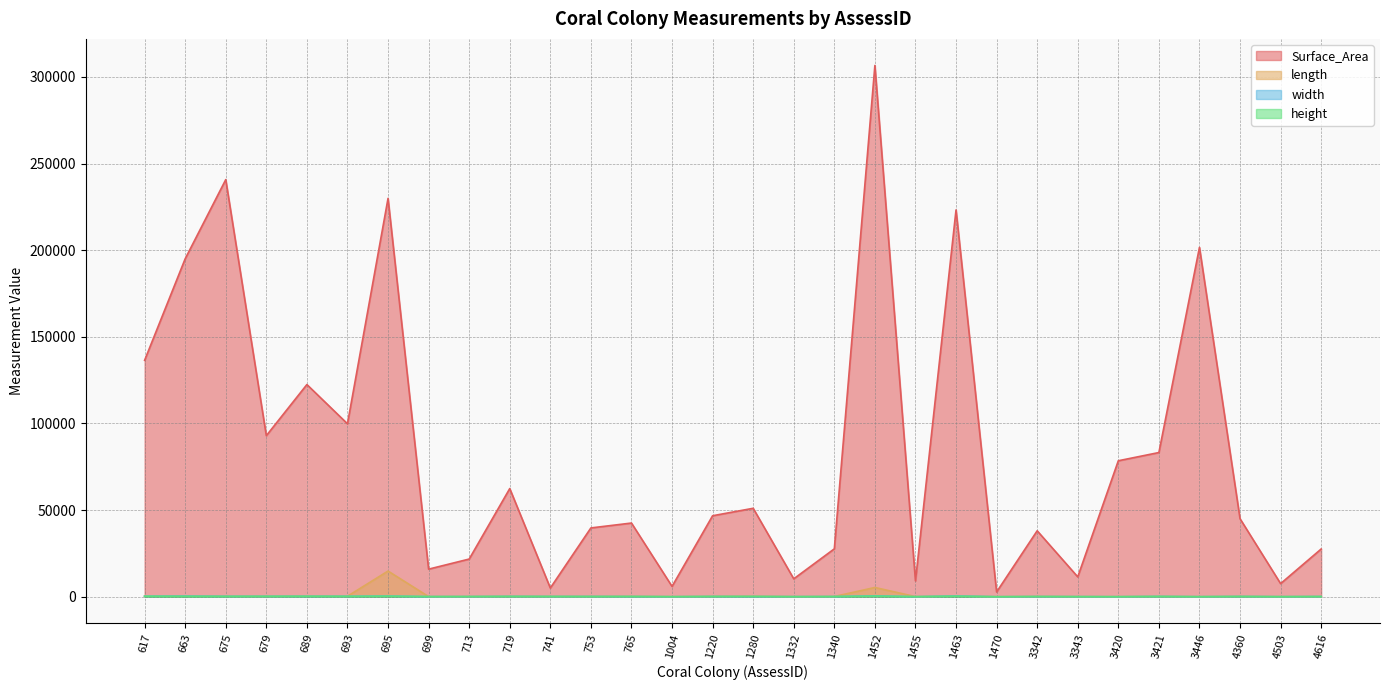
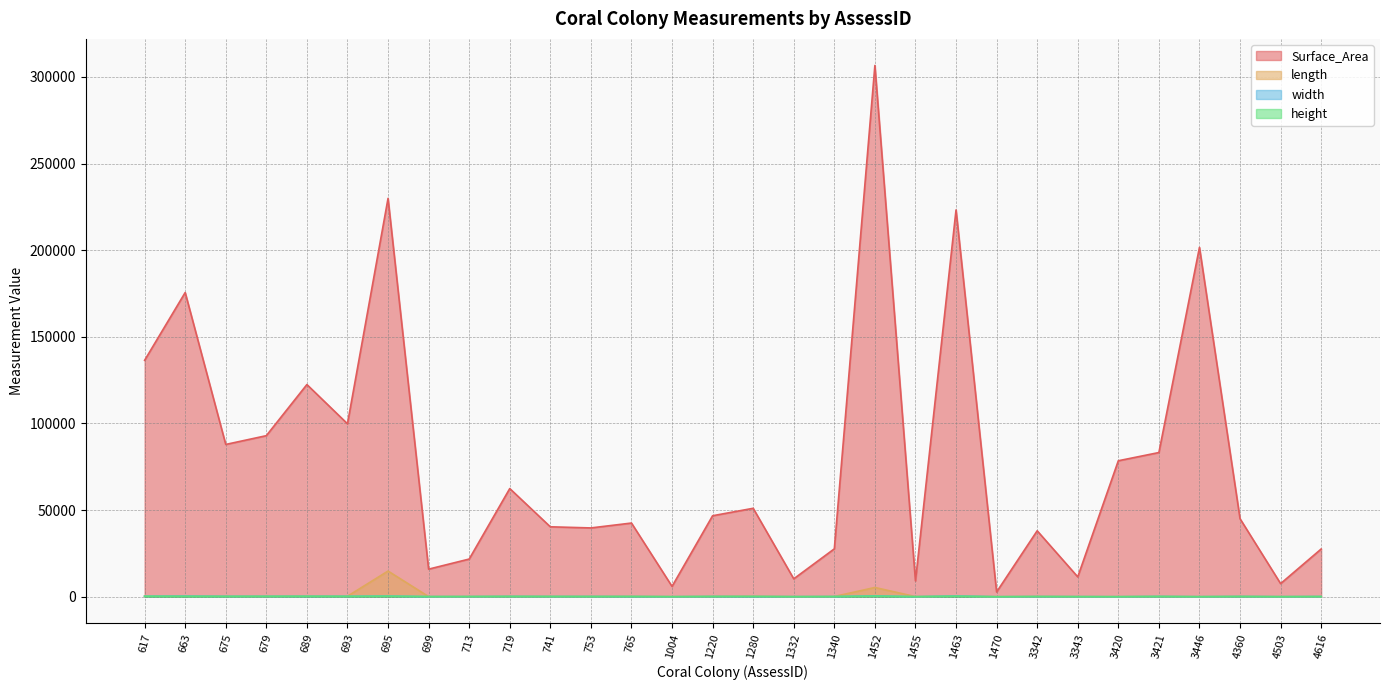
Surface_Area, 663: 195000 -> 176000
Surface_Area, 675: 241000 -> 88000
Surface_Area, 741: 5000 -> 40000
